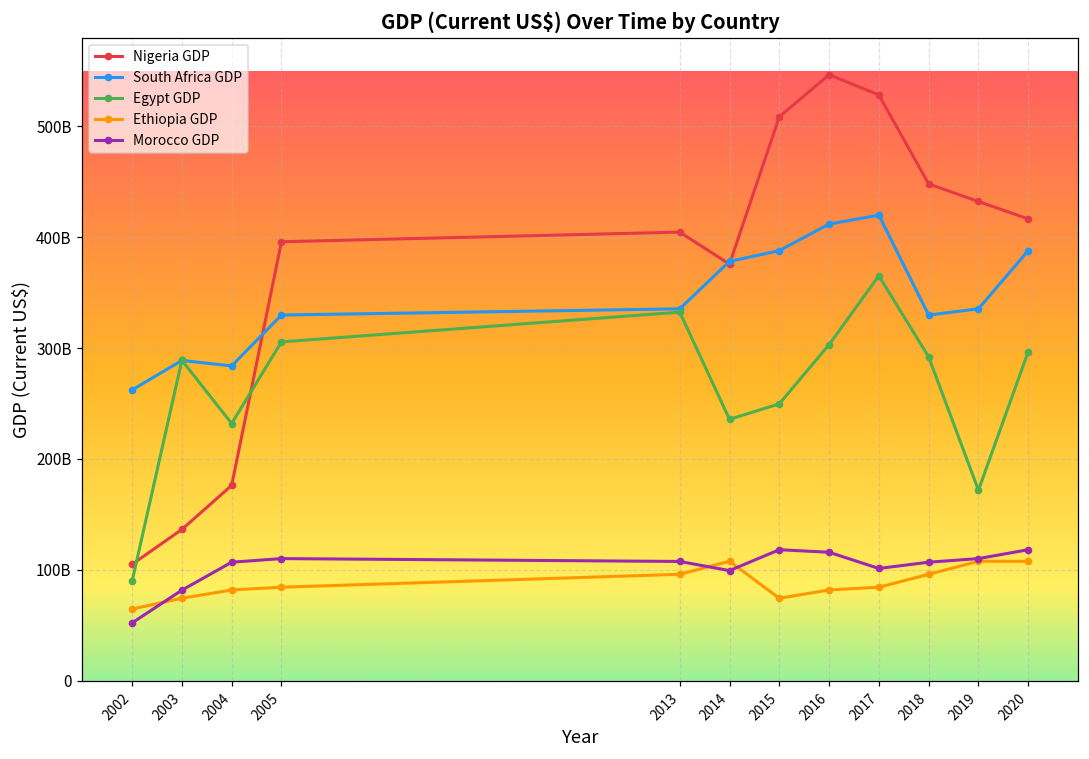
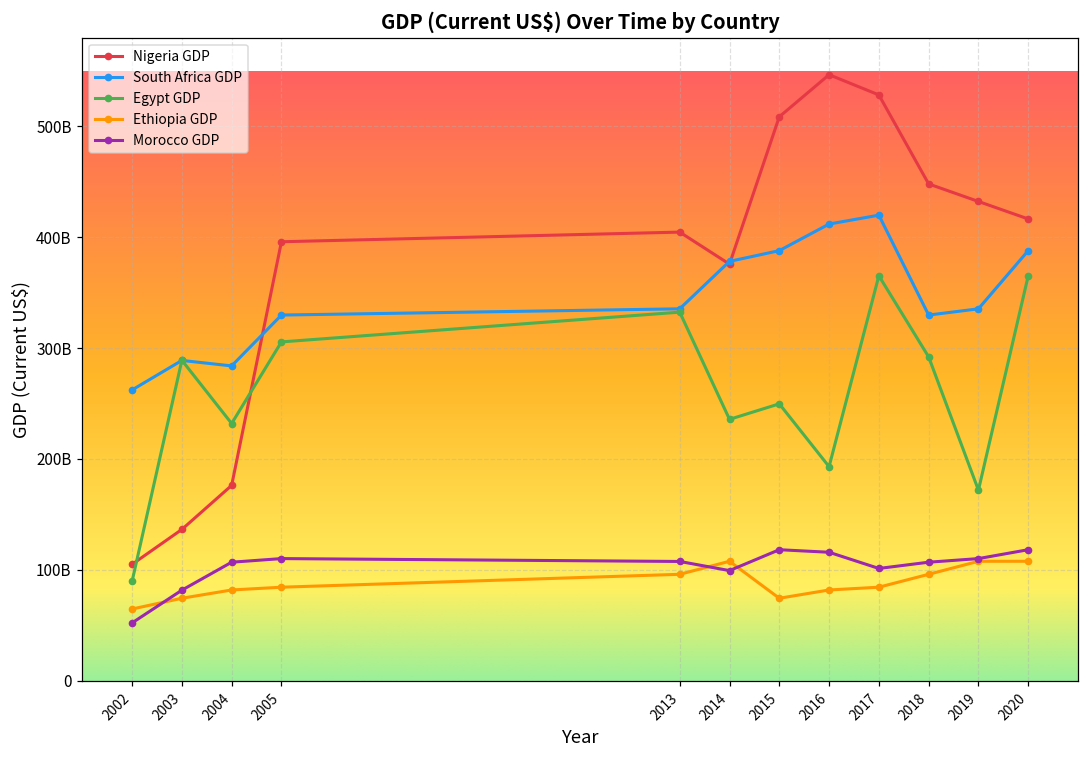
Egypt GDP, 2016: 303000000000 -> 193000000000
Egypt GDP, 2020: 297000000000 -> 365000000000
